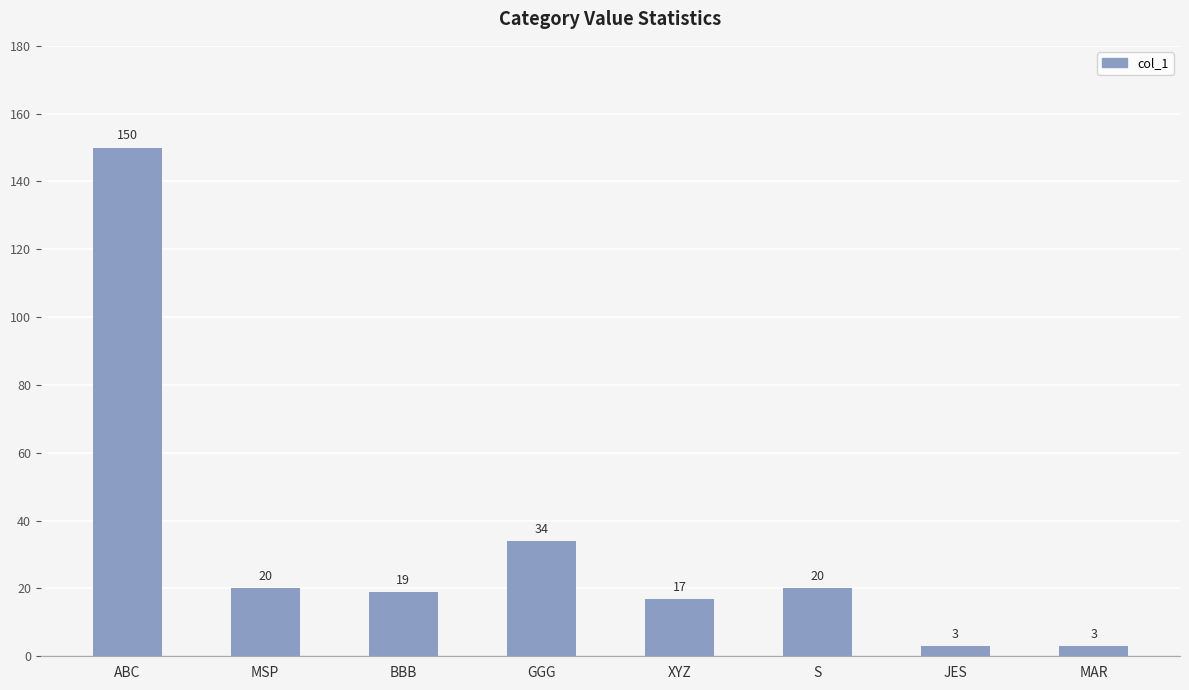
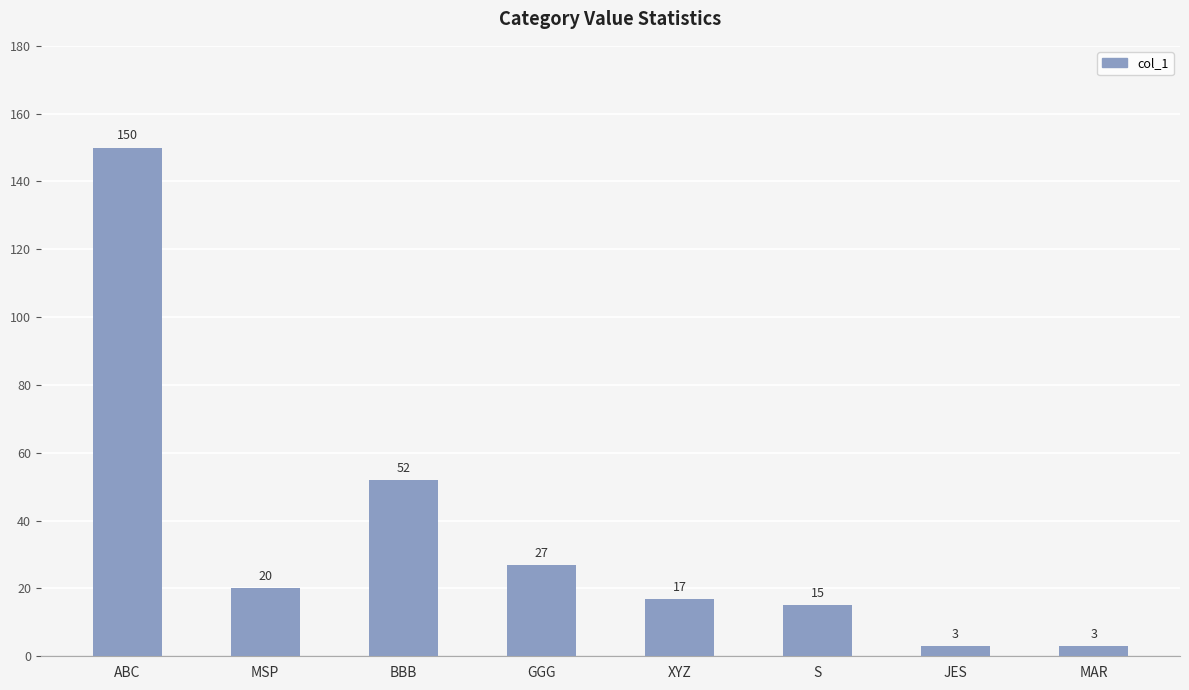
BBB: 19 -> 52
GGG: 34 -> 27
S: 20 -> 15
